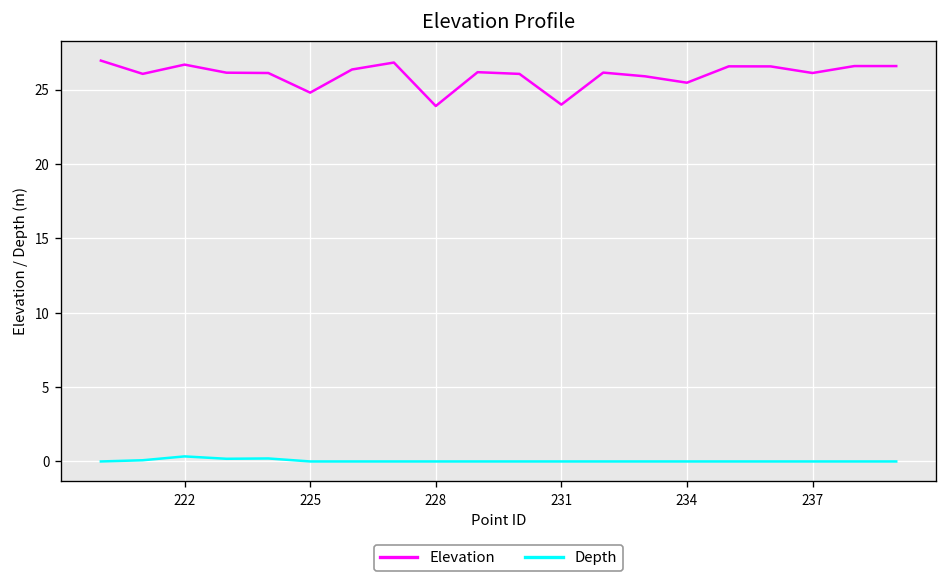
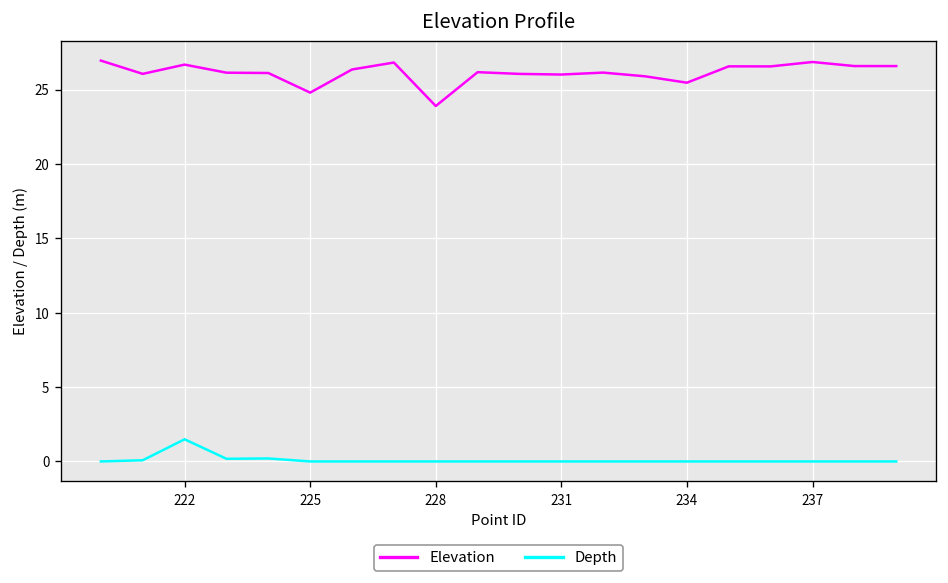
Depth, 222: 0.3 -> 1.5
Elevation, 231: 24.0 -> 26.0
Elevation, 237: 26.1 -> 26.9
